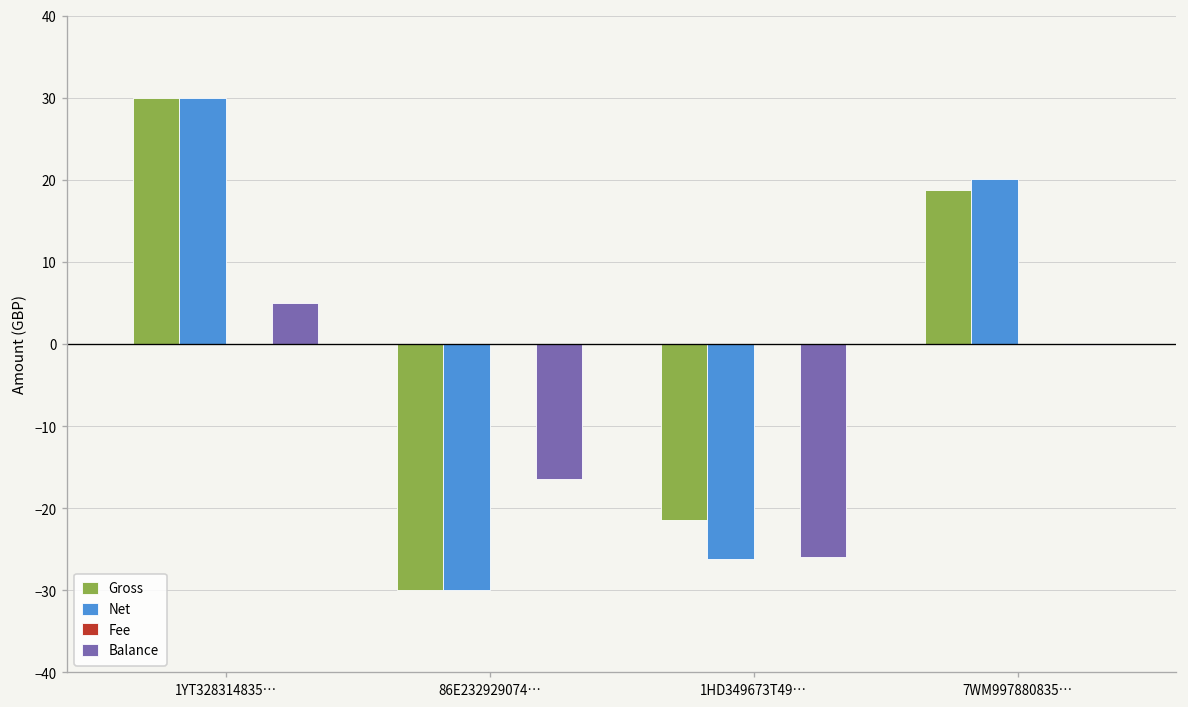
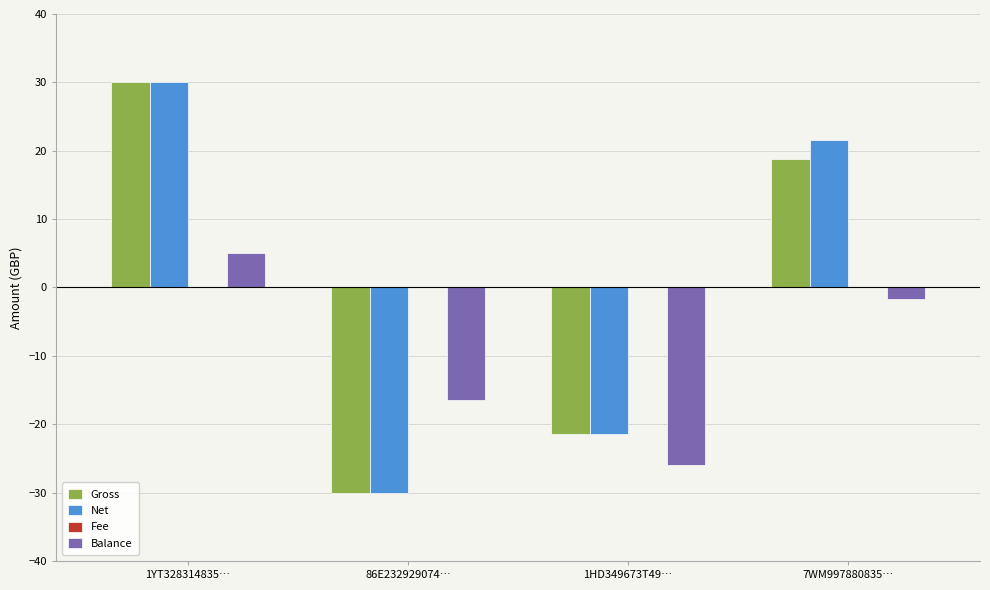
Net, 1HD349673T49…: -26 -> -22
Net, 7WM997880835…: 20 -> 22
Balance, 7WM997880835…: 0 -> -2
